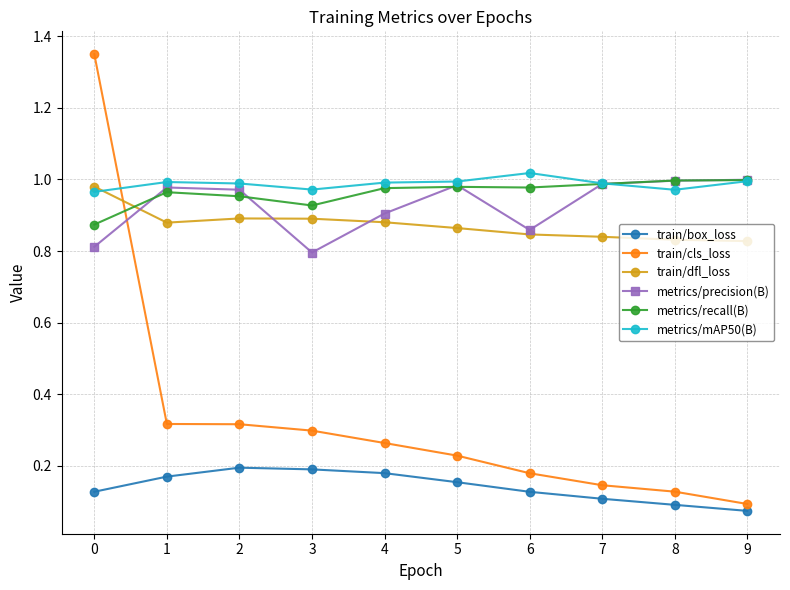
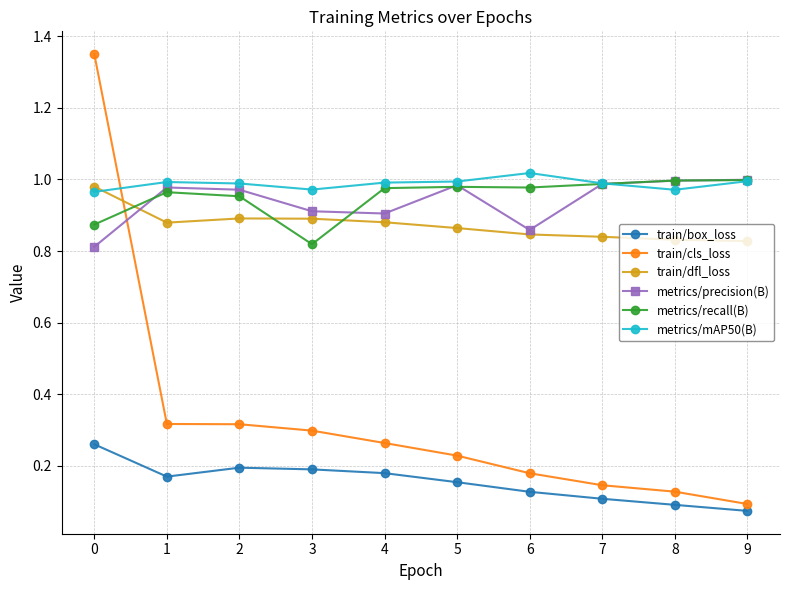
train/box_loss, 0: 0.13 -> 0.26
metrics/precision(B), 3: 0.80 -> 0.91
metrics/recall(B), 3: 0.93 -> 0.82
